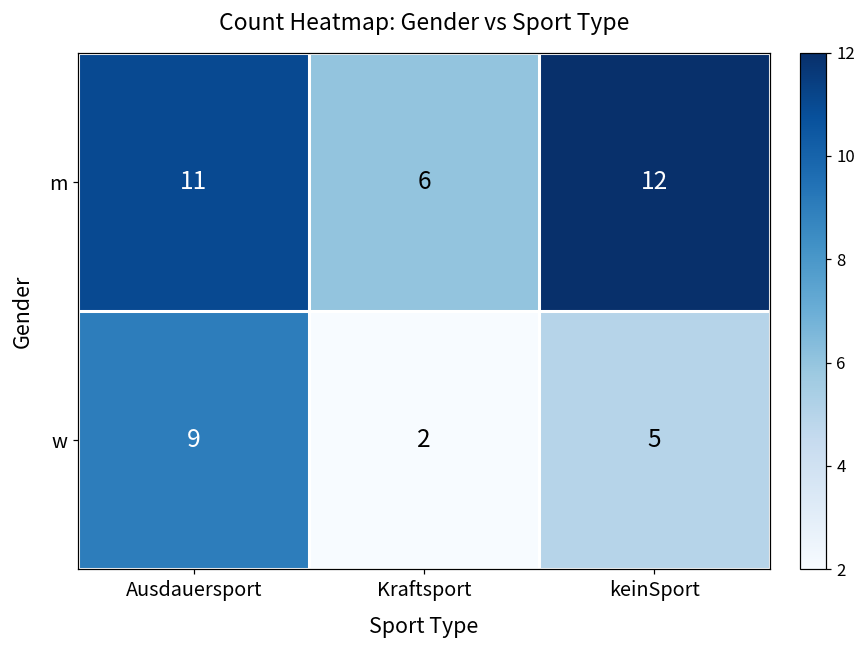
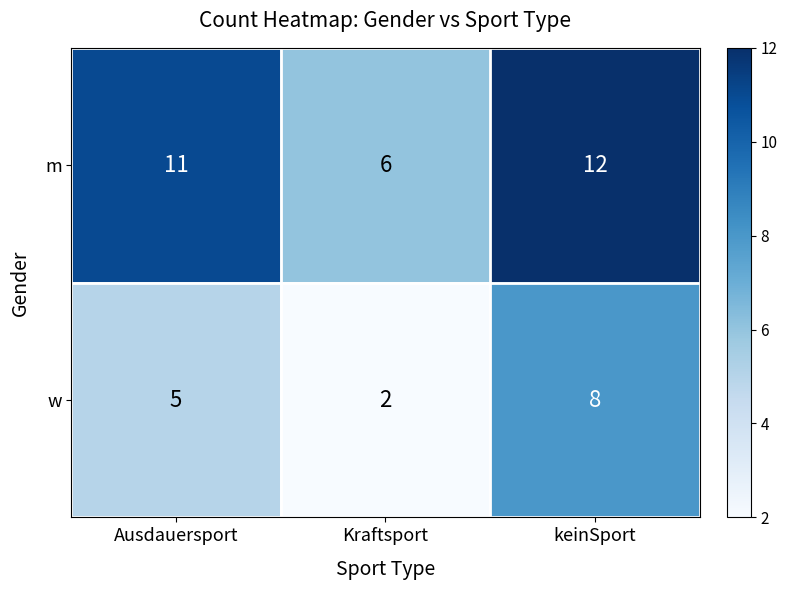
w, Ausdauersport: 9 -> 5
w, keinSport: 5 -> 8
